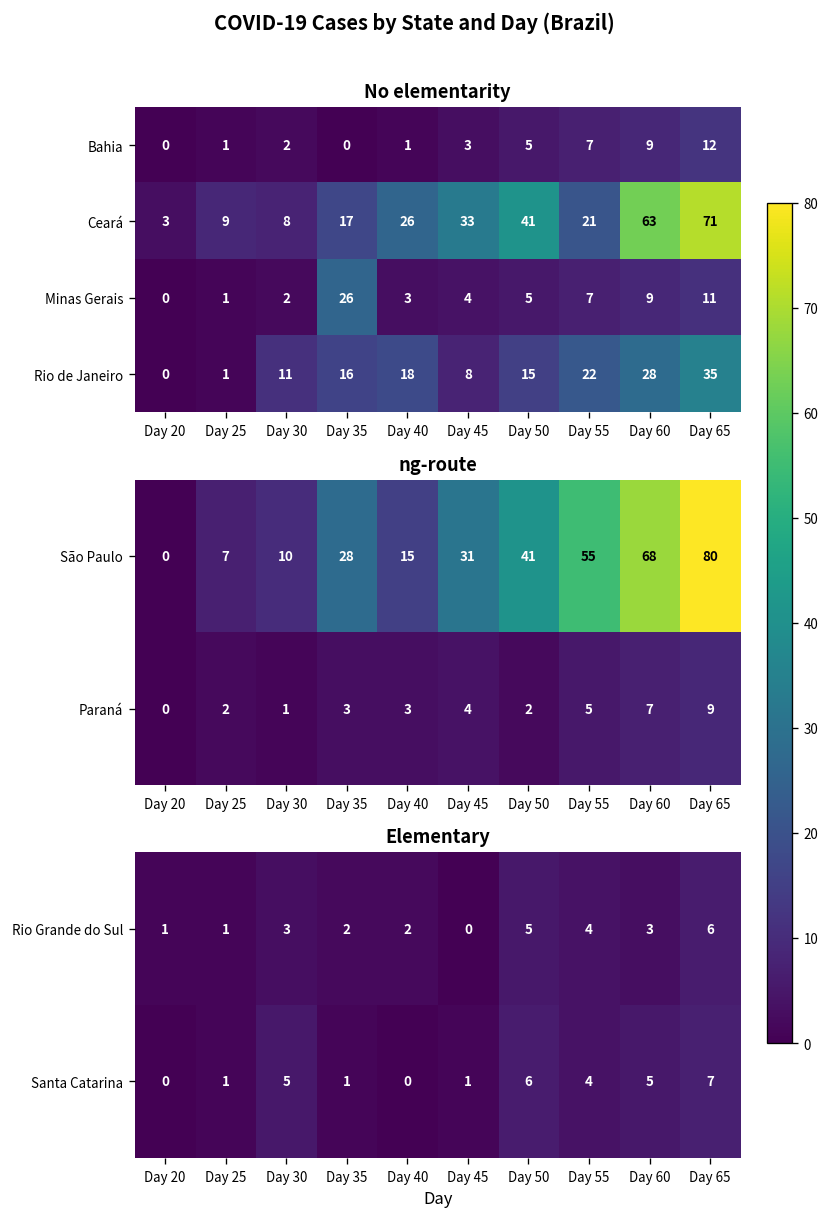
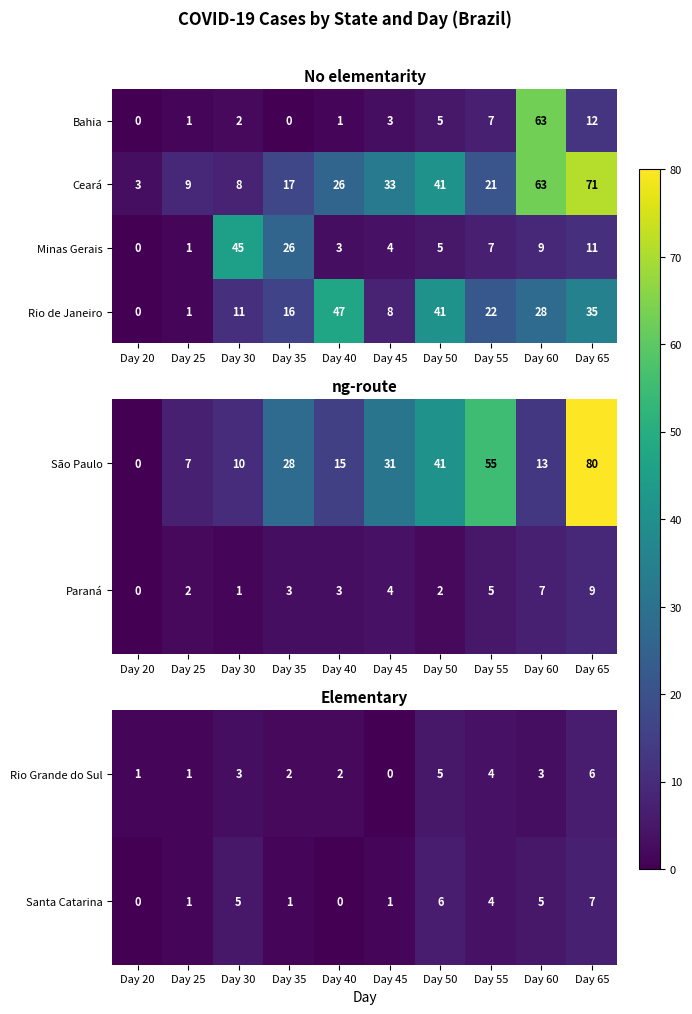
No elementarity, Bahia, Day 60: 9 -> 63
No elementarity, Minas Gerais, Day 30: 2 -> 45
No elementarity, Rio de Janeiro, Day 40: 18 -> 47
No elementarity, Rio de Janeiro, Day 50: 15 -> 41
ng-route, São Paulo, Day 60: 68 -> 13
